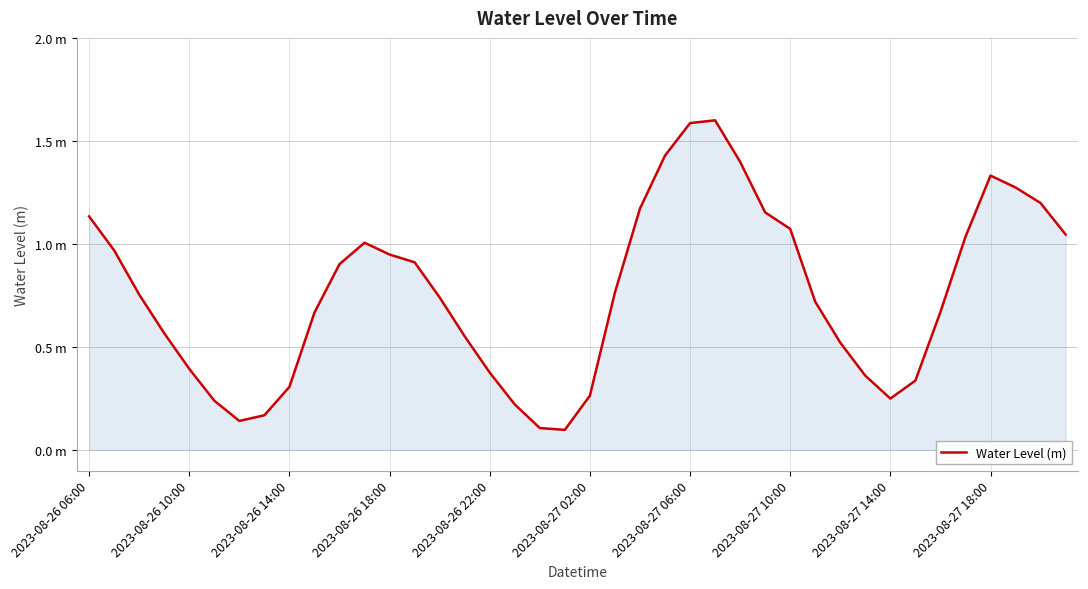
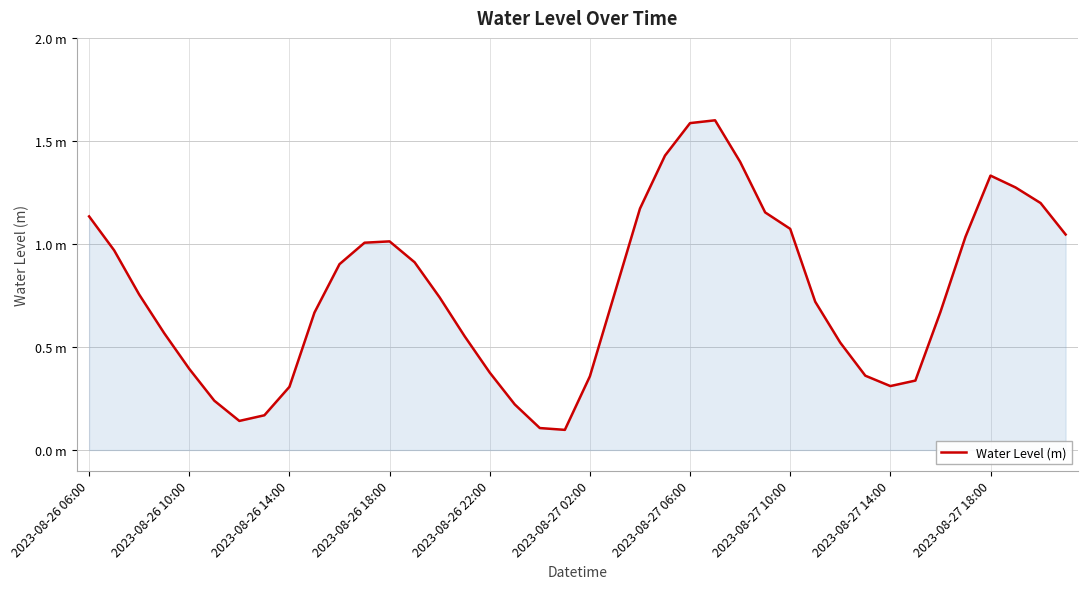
2023-08-26 18:00: 0.95 m -> 1.01 m
2023-08-27 02:00: 0.26 m -> 0.36 m
2023-08-27 14:00: 0.25 m -> 0.31 m
